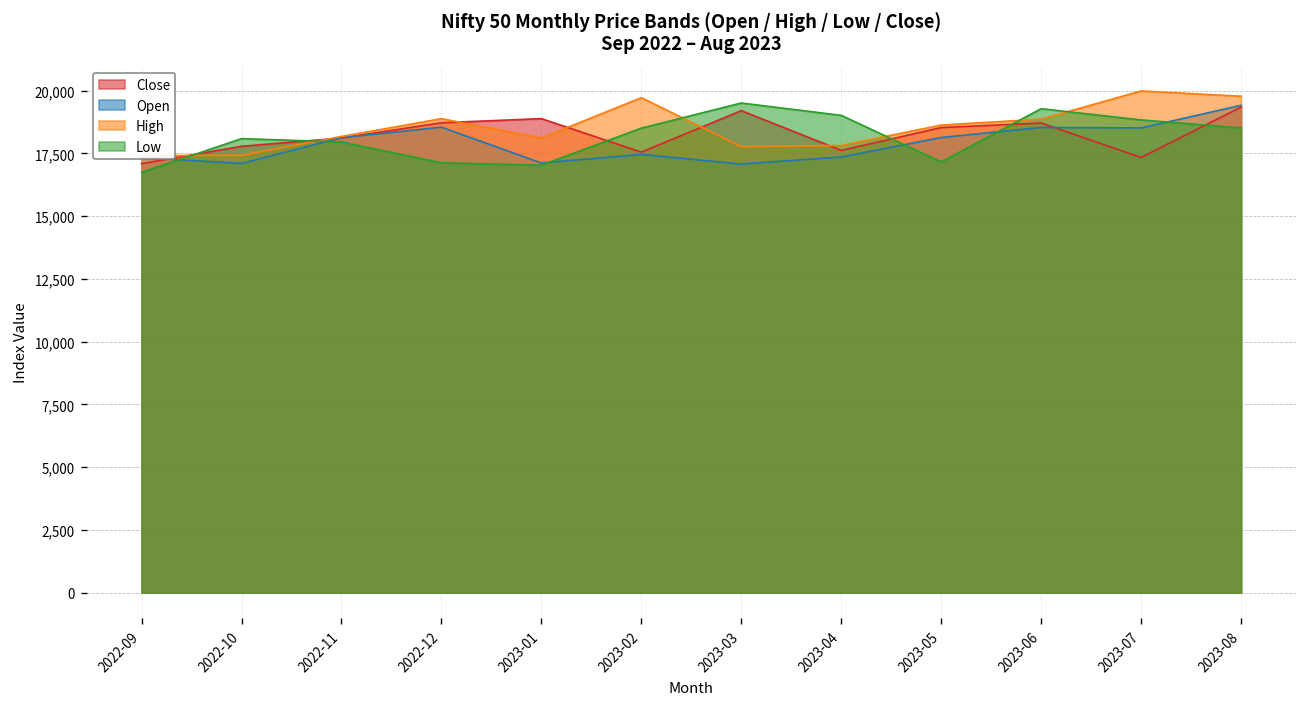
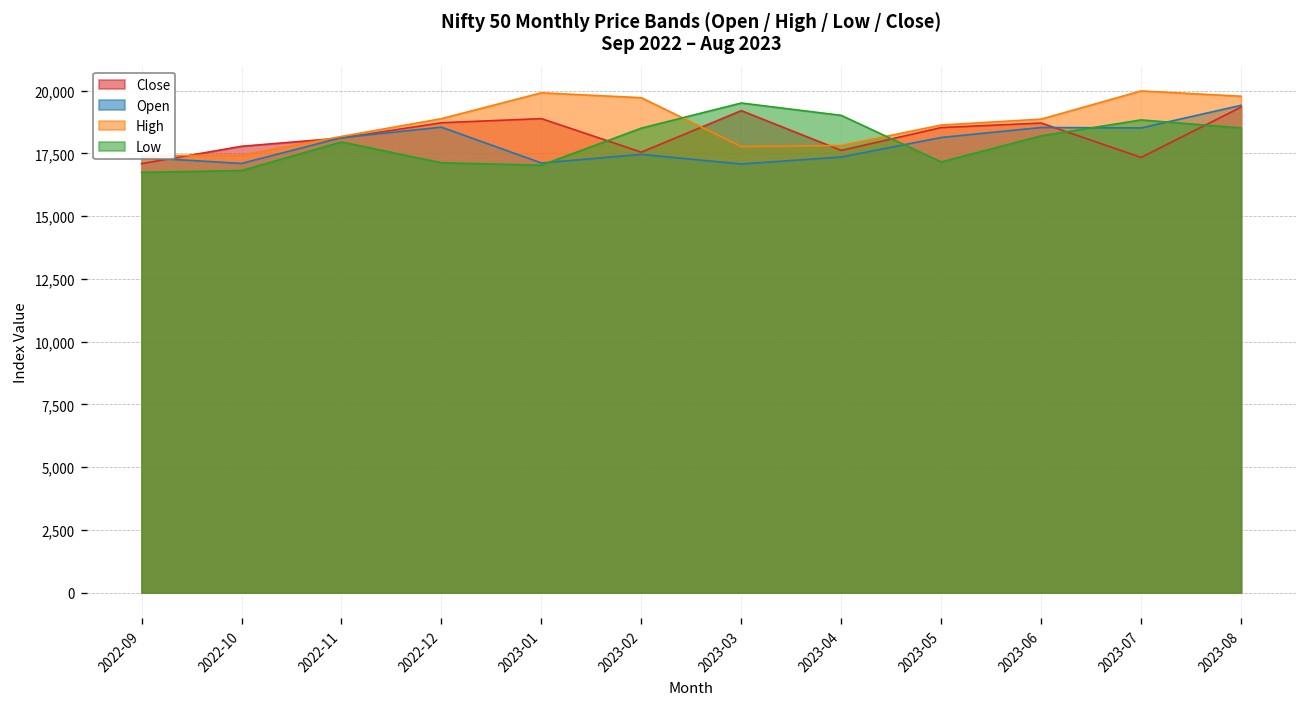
Low, 2022-10: 18,100 -> 16,800
High, 2023-01: 18,100 -> 19,900
Low, 2023-06: 19,300 -> 18,200
